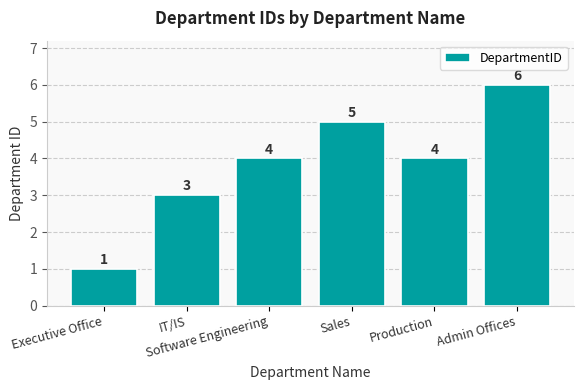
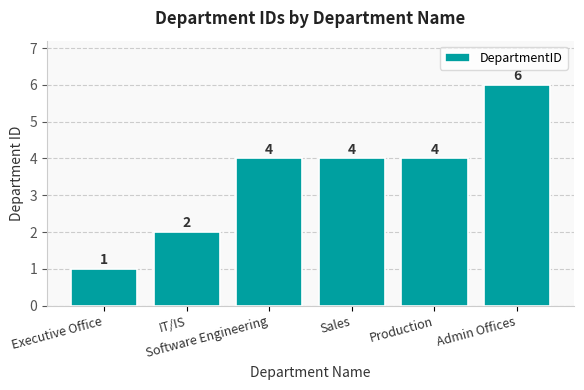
IT/IS: 3 -> 2
Sales: 5 -> 4
